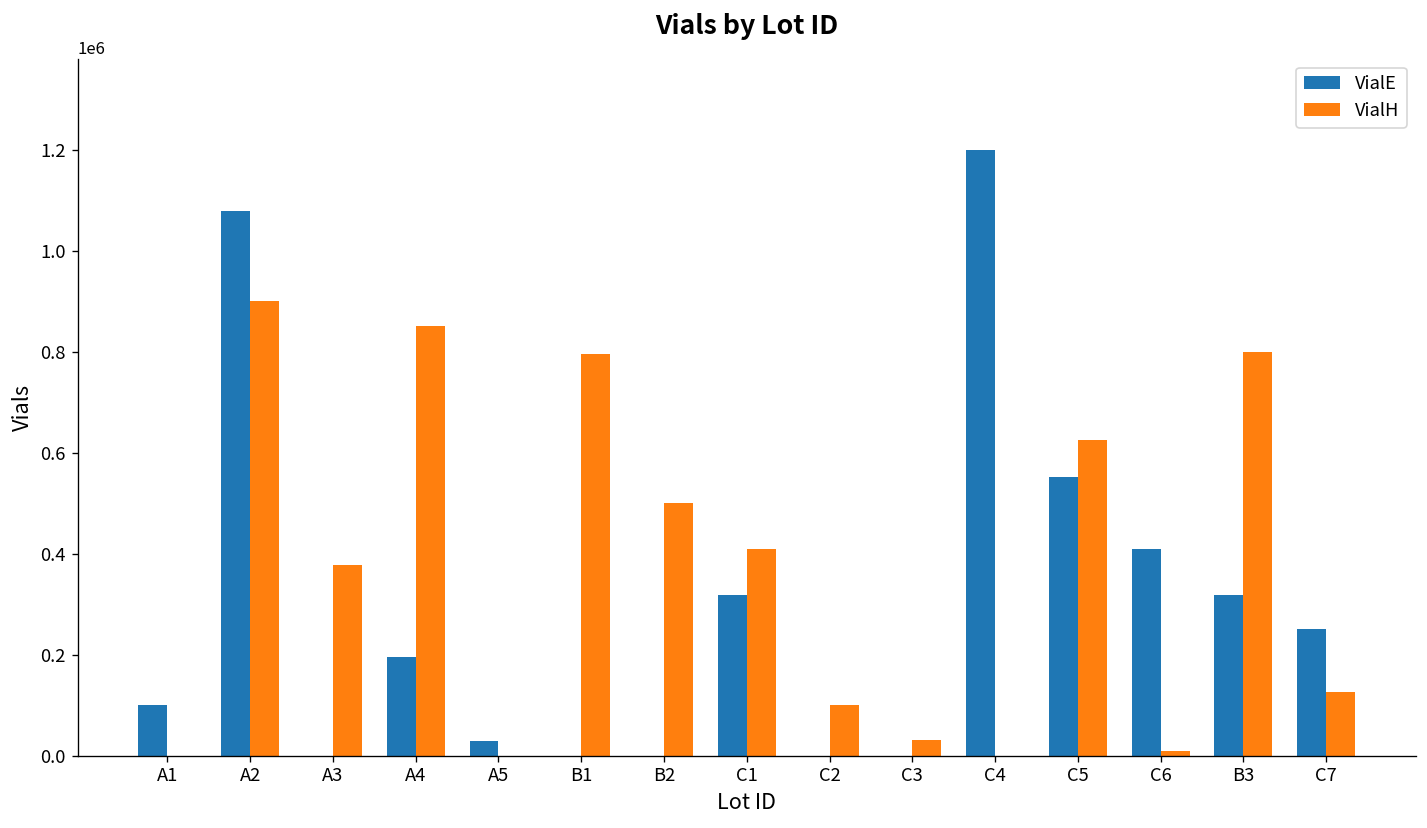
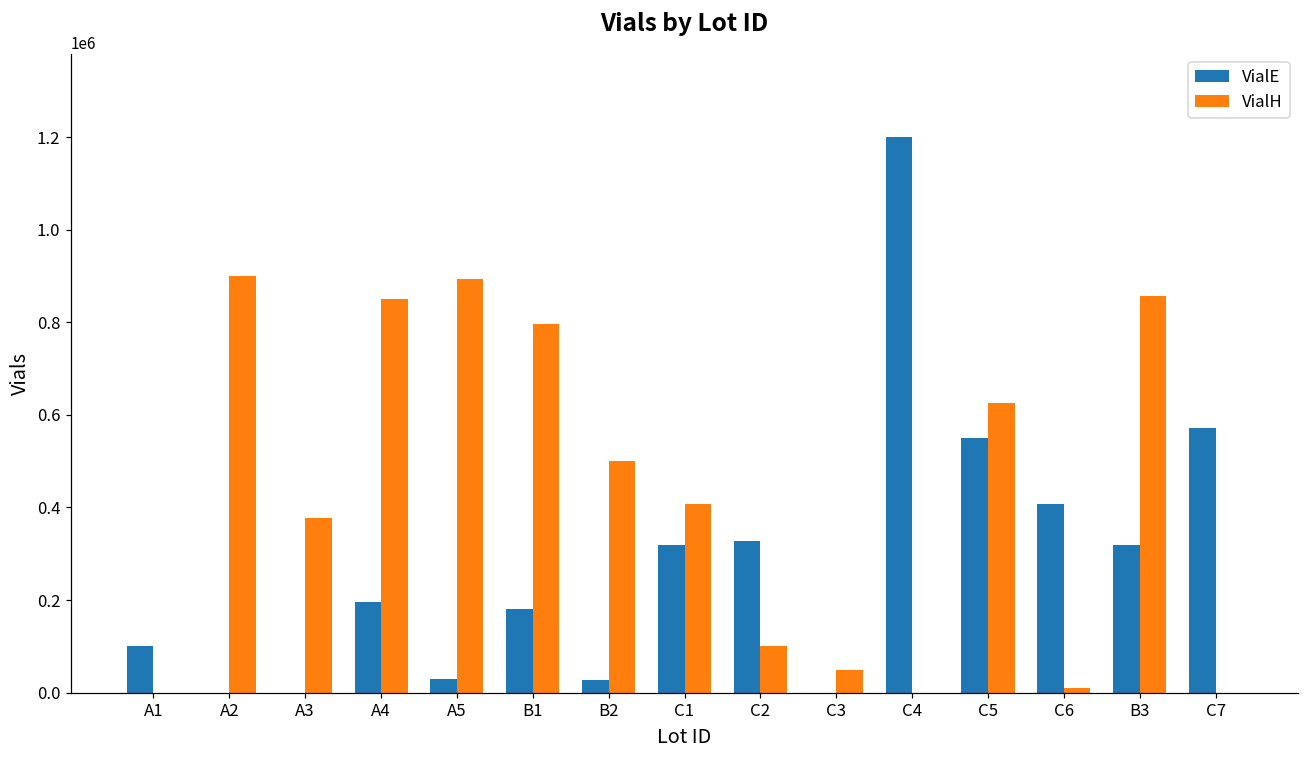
VialE, A2: 1080000 -> 0
VialH, A5: 0 -> 890000
VialE, B1: 0 -> 180000
VialE, B2: 0 -> 30000
VialE, C2: 0 -> 330000
VialH, C3: 30000 -> 50000
VialH, B3: 800000 -> 860000
VialE, C7: 250000 -> 570000
VialH, C7: 130000 -> 0
